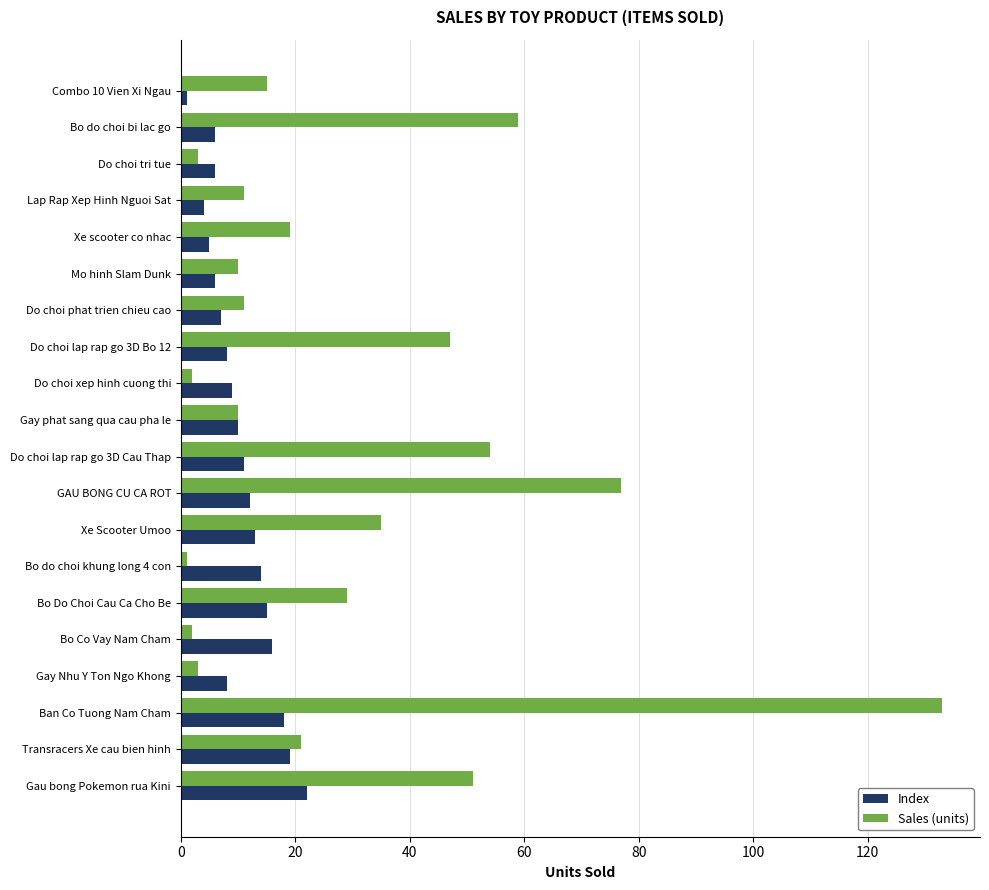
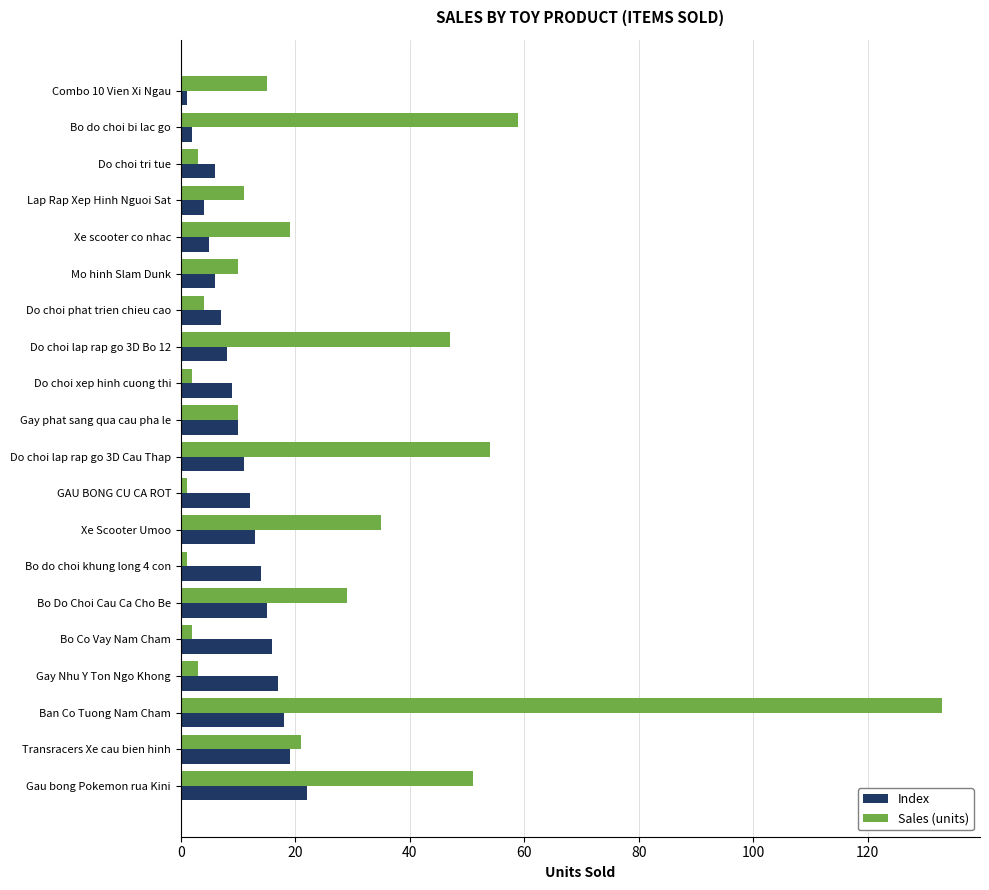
Index, Bo do choi bi lac go: 6 -> 2
Sales (units), Do choi phat trien chieu cao: 11 -> 4
Sales (units), GAU BONG CU CA ROT: 77 -> 1
Index, Gay Nhu Y Ton Ngo Khong: 8 -> 17
